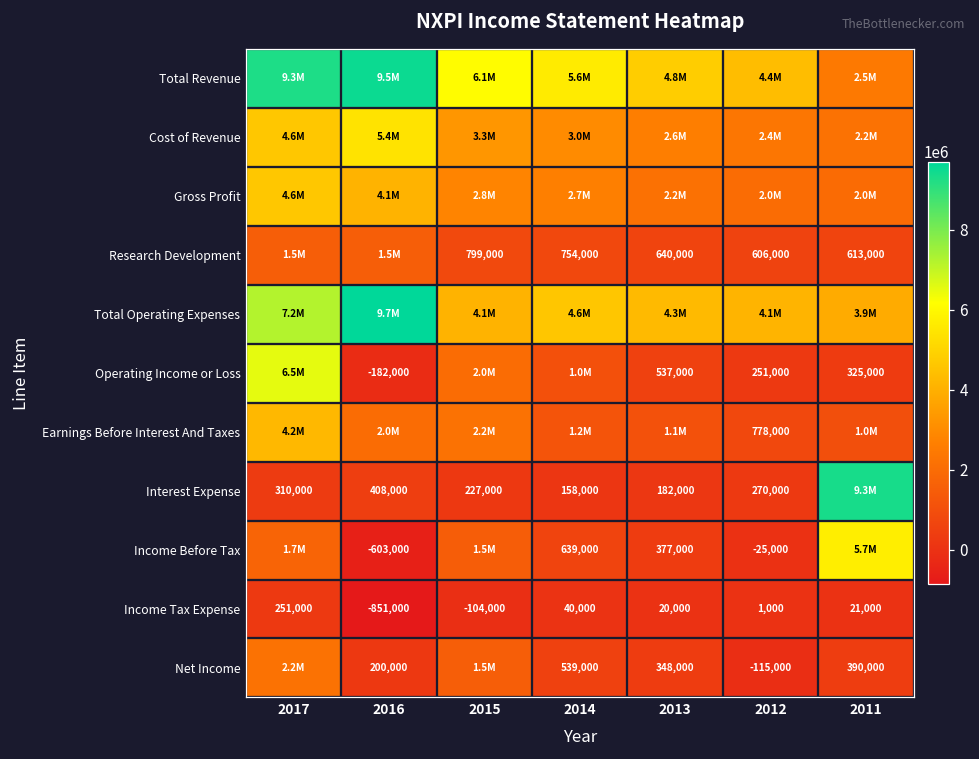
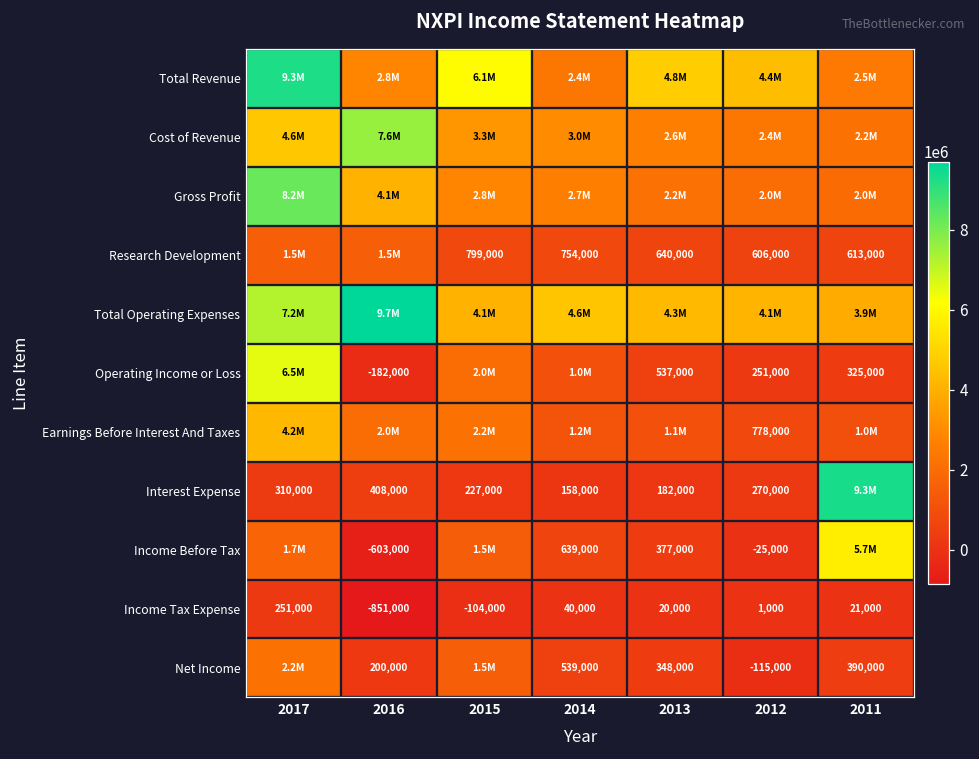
Total Revenue, 2016: 9.5M -> 2.8M
Total Revenue, 2014: 5.6M -> 2.4M
Cost of Revenue, 2016: 5.4M -> 7.6M
Gross Profit, 2017: 4.6M -> 8.2M
